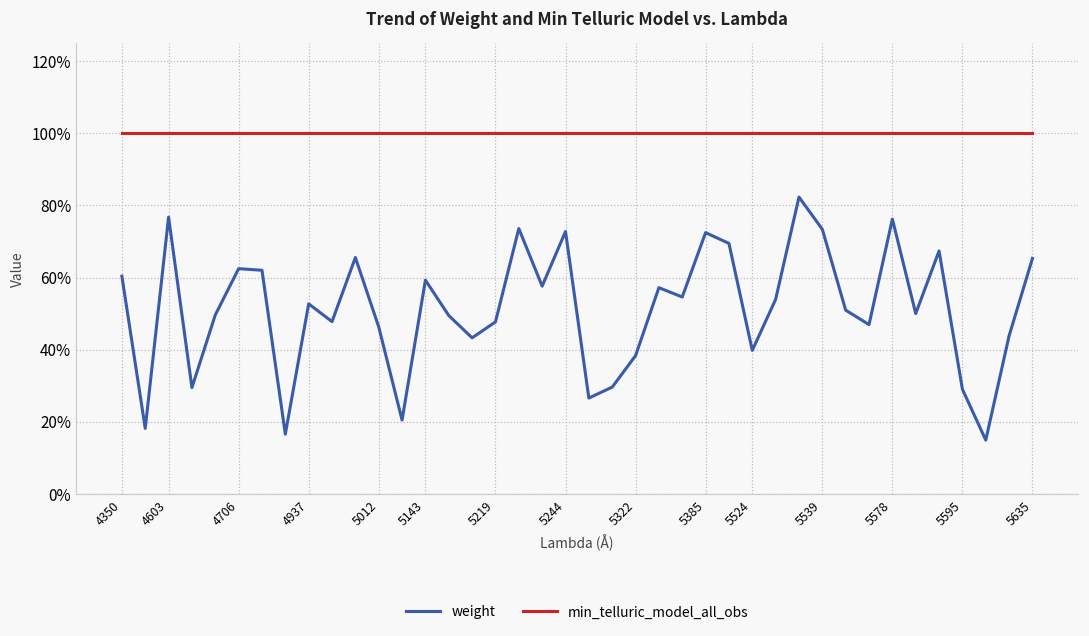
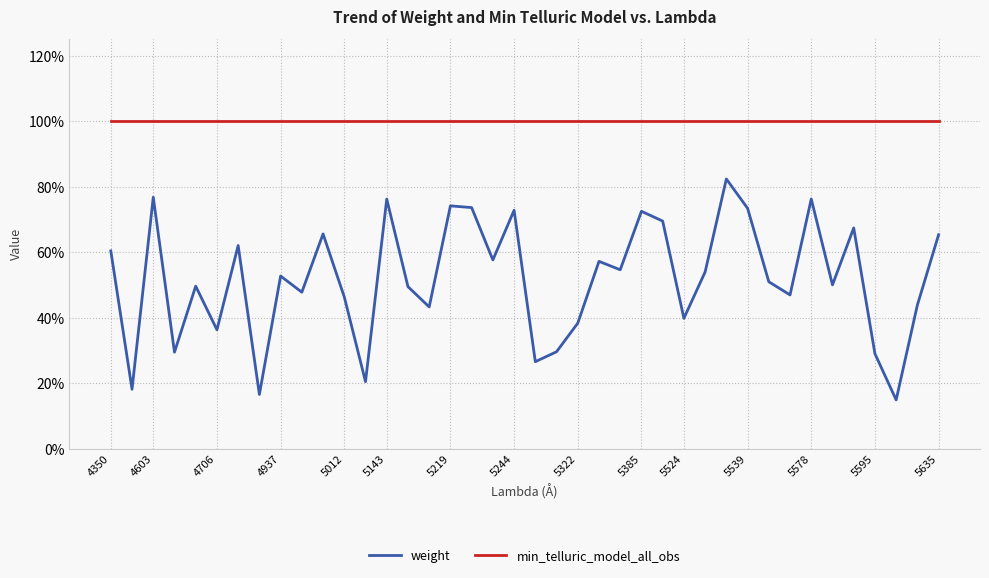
weight, 4706: 62% -> 36%
weight, 5143: 59% -> 76%
weight, 5219: 48% -> 74%
